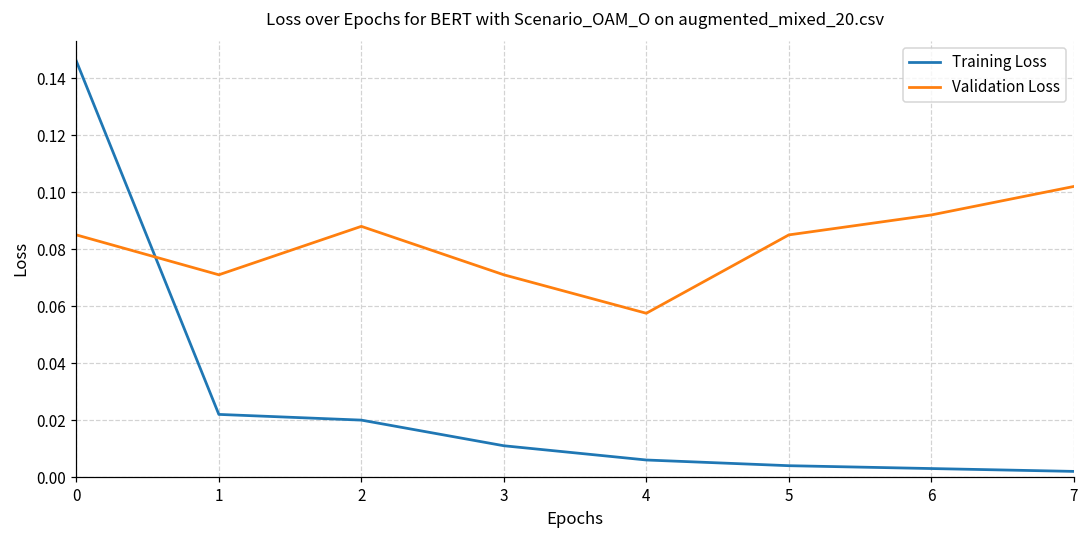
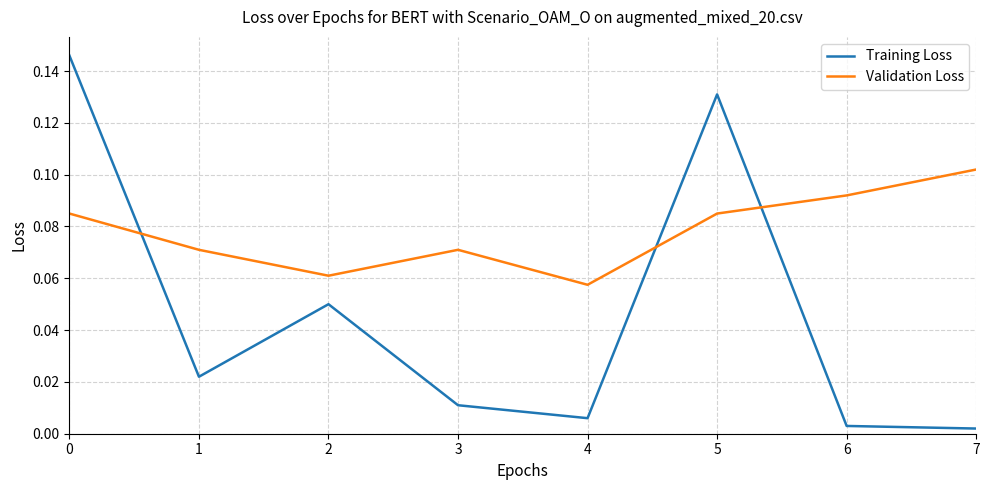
Training Loss, 2: 0.02 -> 0.05
Validation Loss, 2: 0.088 -> 0.061
Training Loss, 5: 0.004 -> 0.131
